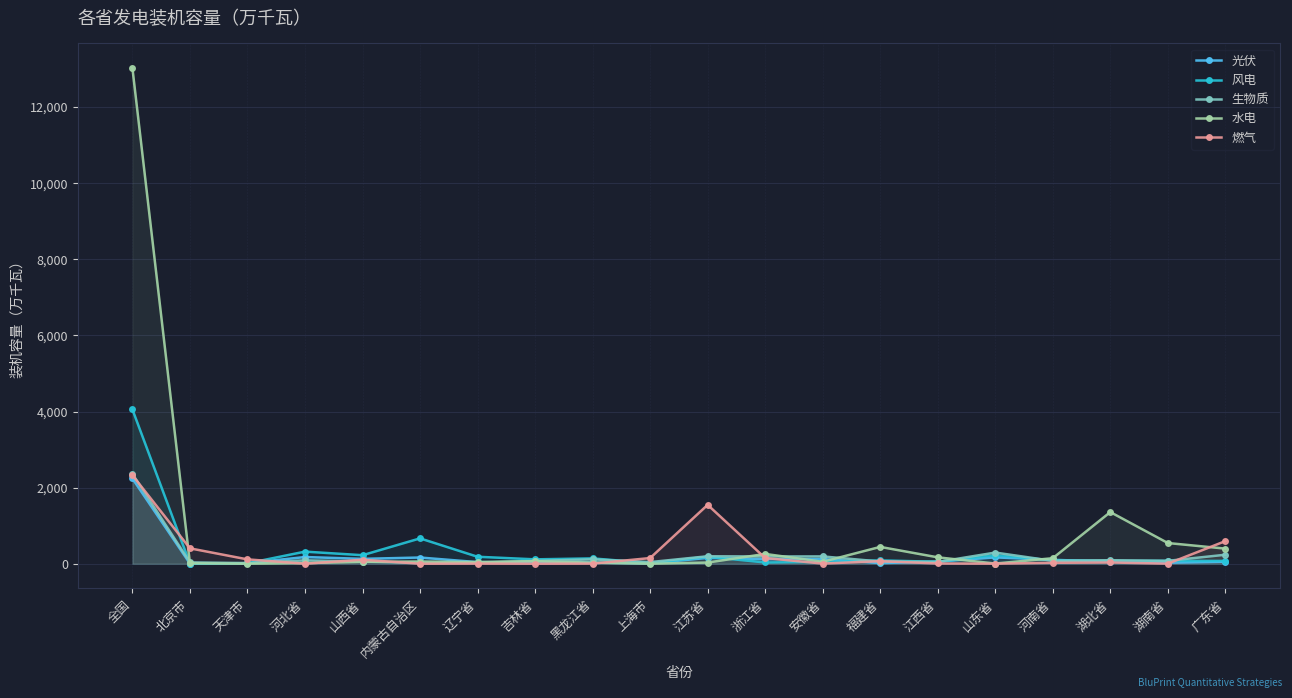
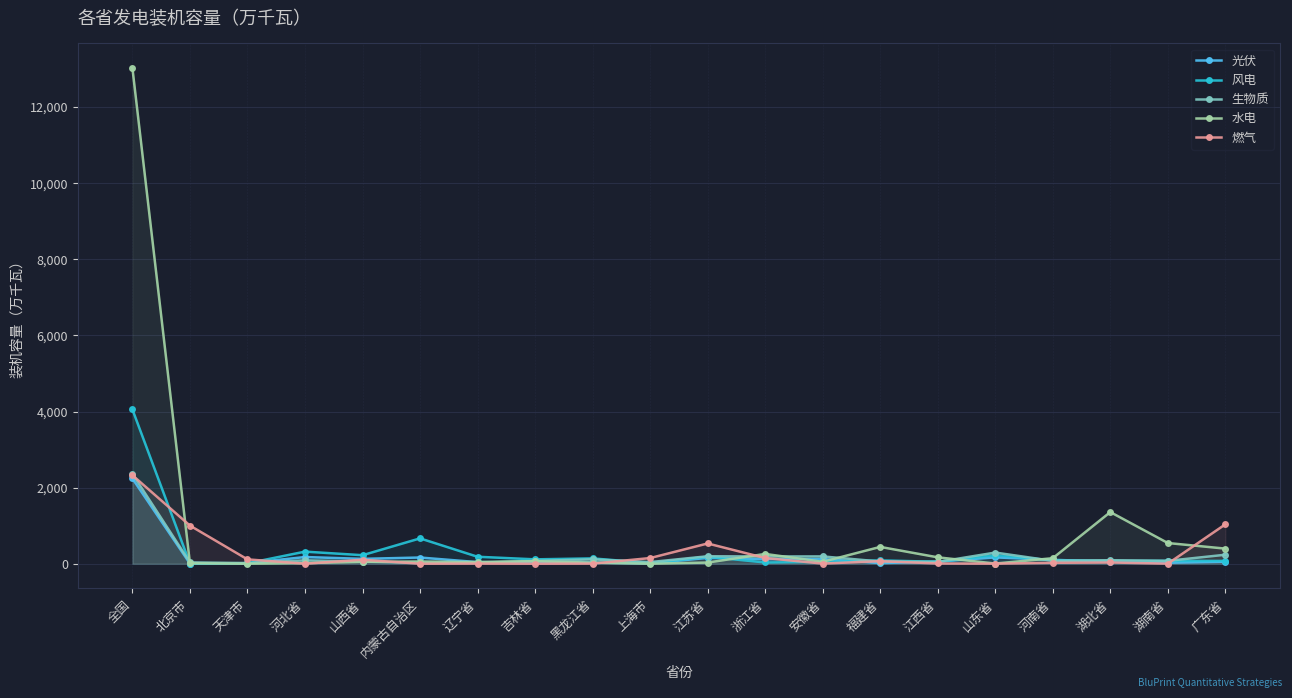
燃气, 北京市: 400 -> 1,000
燃气, 江苏省: 1,500 -> 500
燃气, 广东省: 600 -> 1,000
